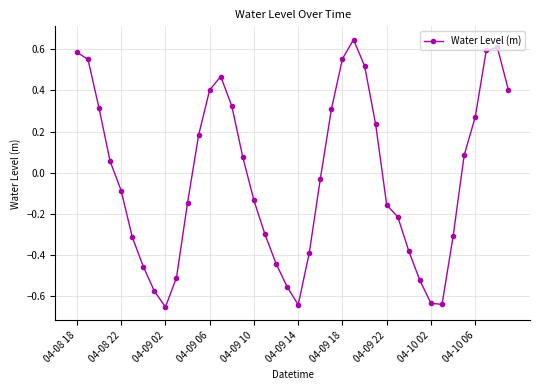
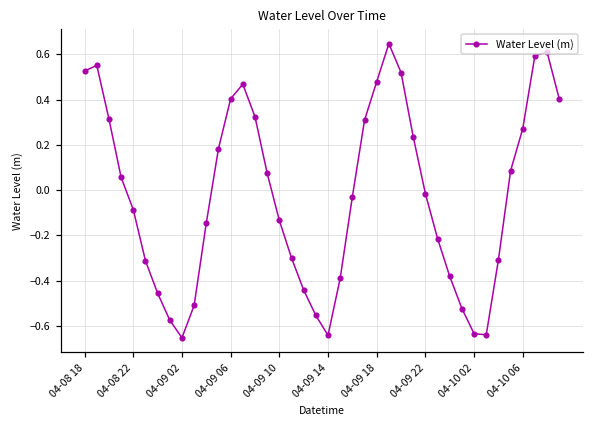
04-08 18: 0.59 -> 0.53
04-09 18: 0.55 -> 0.48
04-09 22: -0.16 -> -0.02
